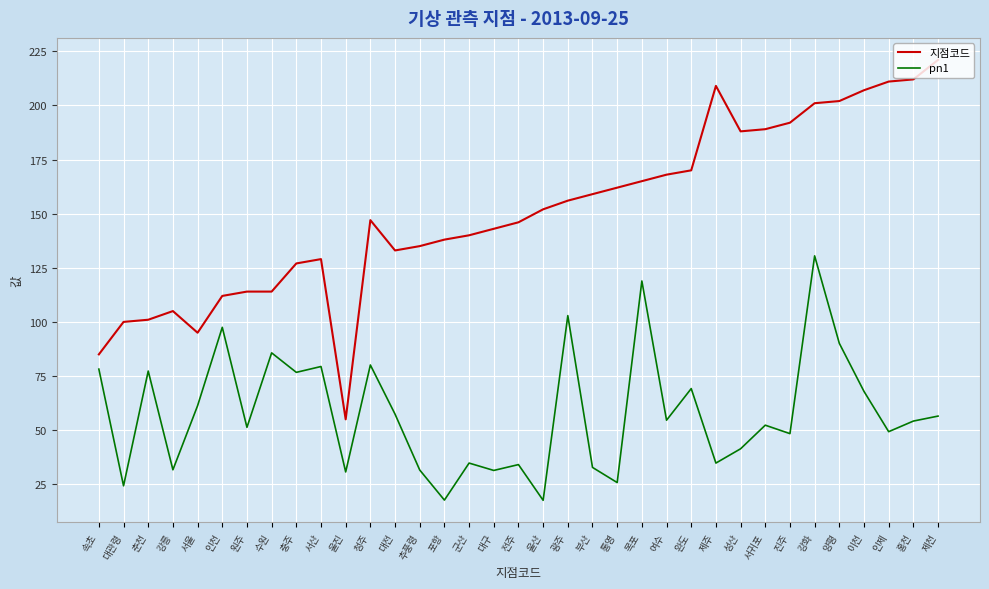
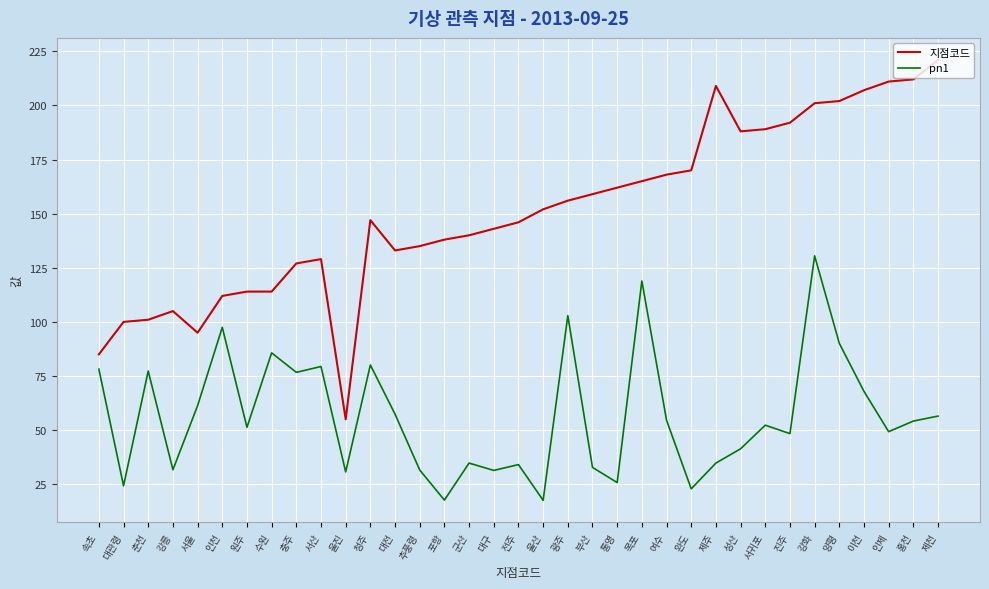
pn1, 완도: 69 -> 23
